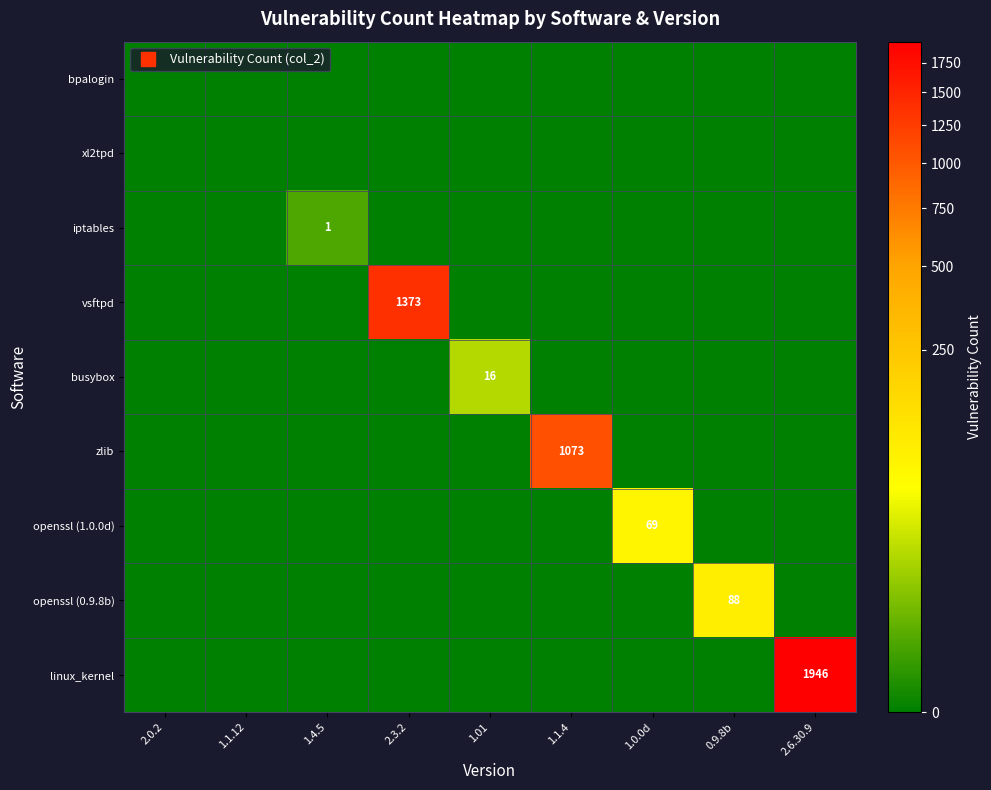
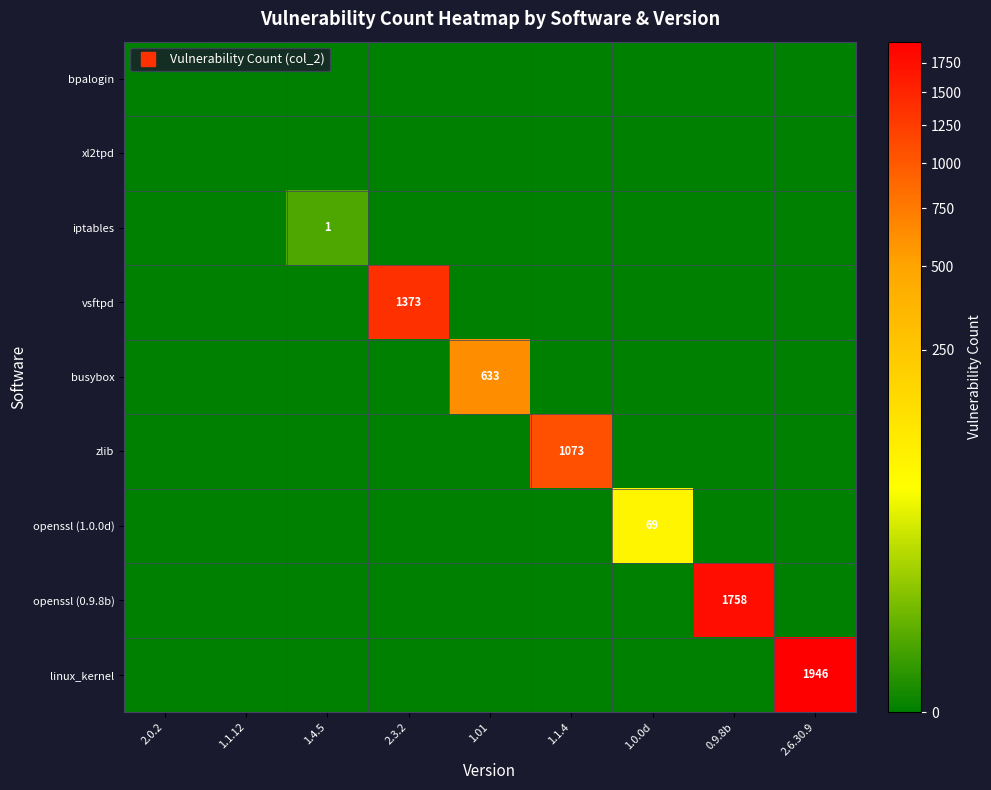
busybox, 1.01: 16 -> 633
openssl (0.9.8b), 0.9.8b: 88 -> 1758
